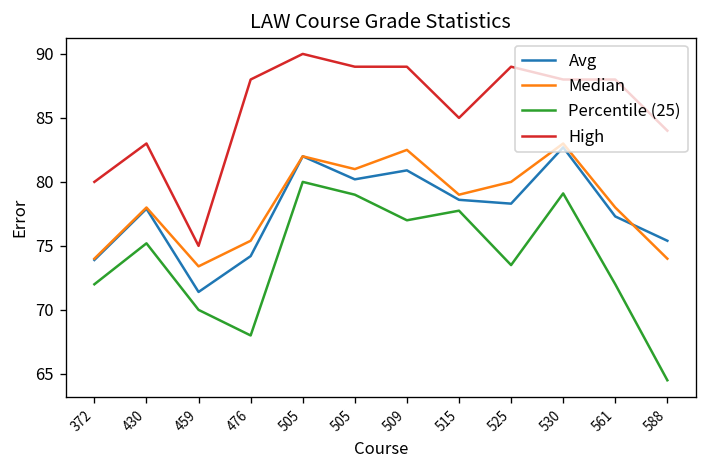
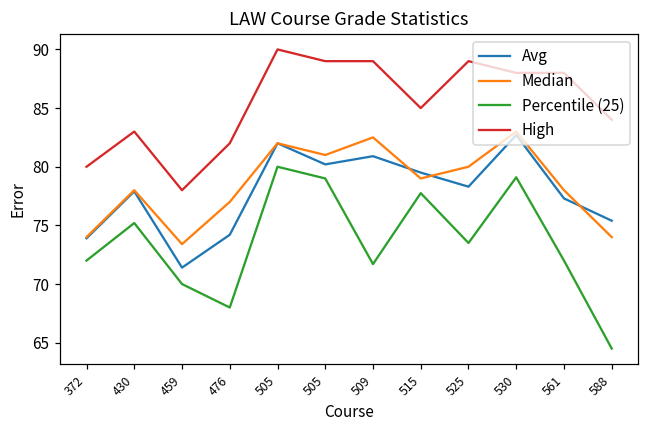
High, 459: 75 -> 78
Median, 476: 75.4 -> 77.0
High, 476: 88 -> 82
Percentile (25), 509: 77.0 -> 71.7
Avg, 515: 78.6 -> 79.5
